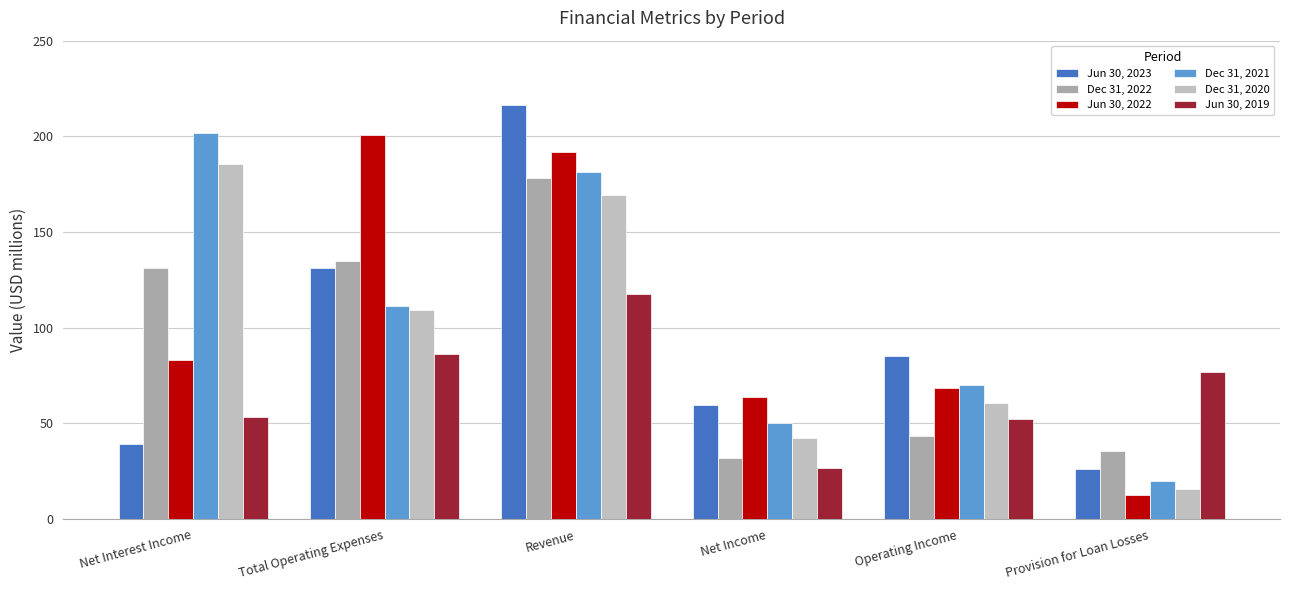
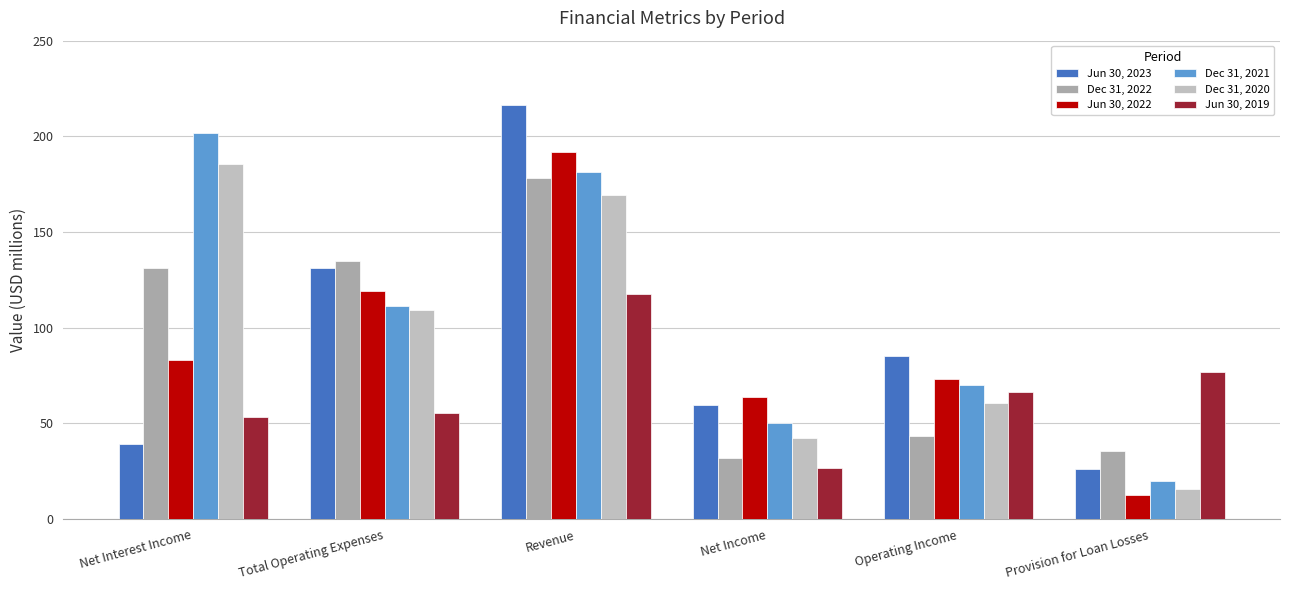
Jun 30, 2022, Total Operating Expenses: 201 -> 119
Jun 30, 2019, Total Operating Expenses: 86 -> 56
Jun 30, 2022, Operating Income: 68 -> 73
Jun 30, 2019, Operating Income: 53 -> 66
